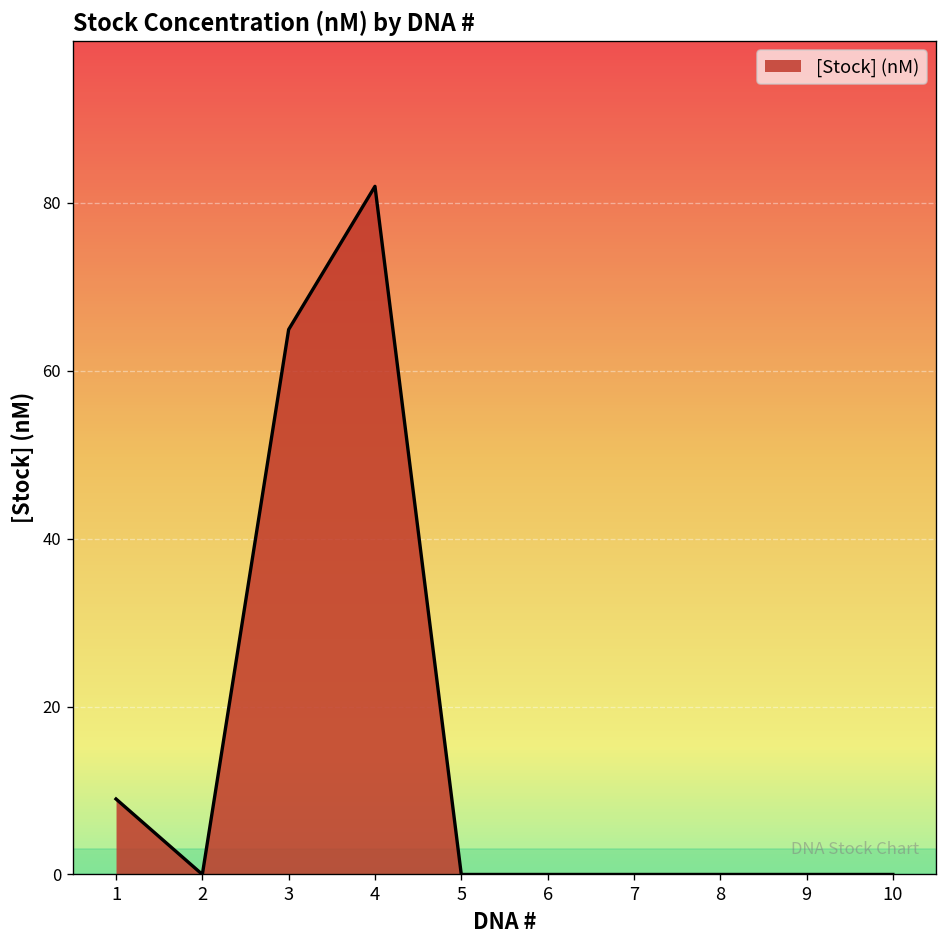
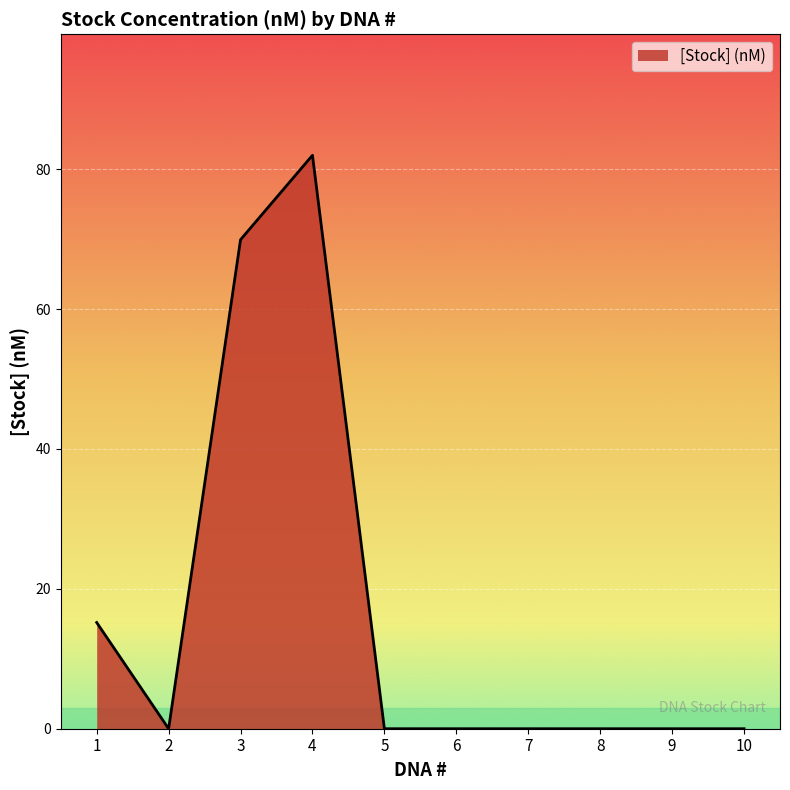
1: 9 -> 15
3: 65 -> 70
